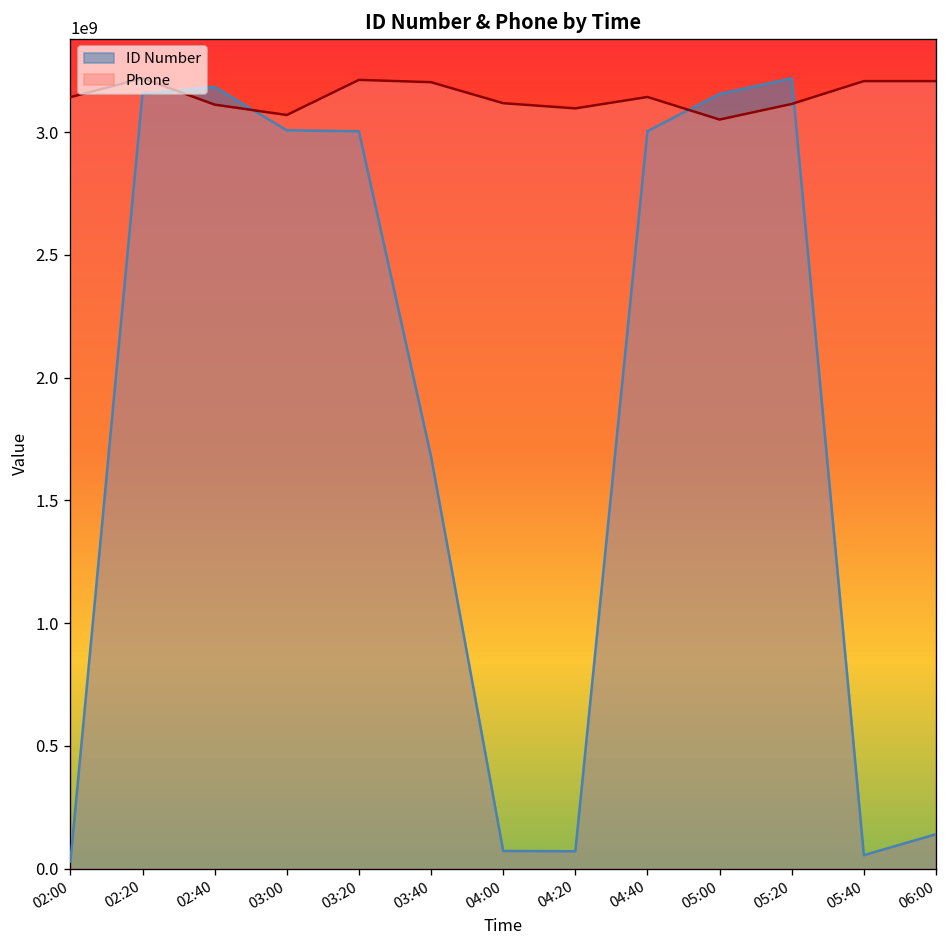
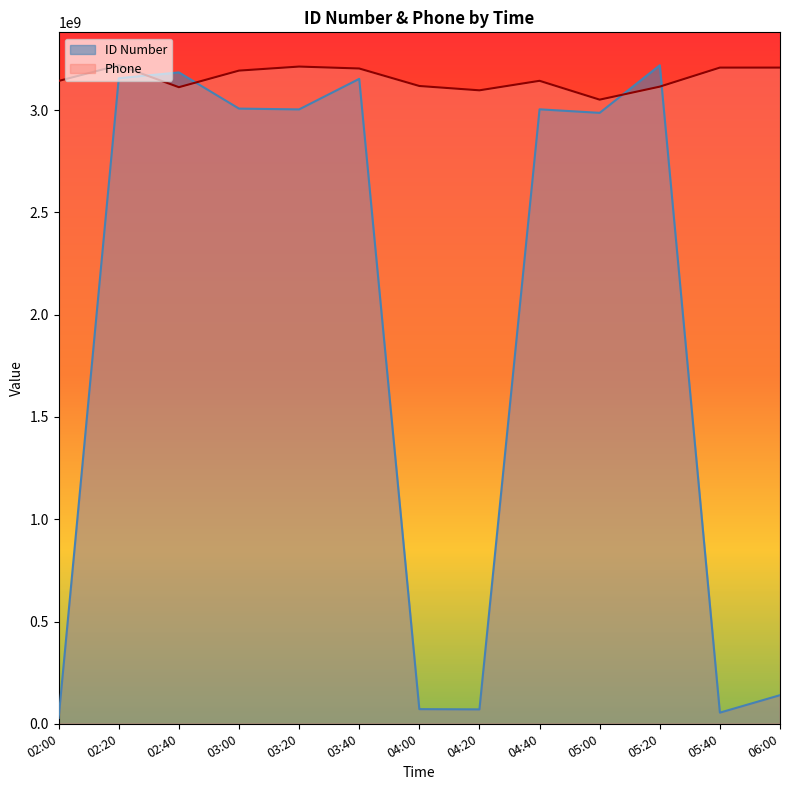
Phone, 03:00: 3070000000 -> 3190000000
ID Number, 03:40: 1680000000 -> 3150000000
ID Number, 05:00: 3160000000 -> 2990000000
